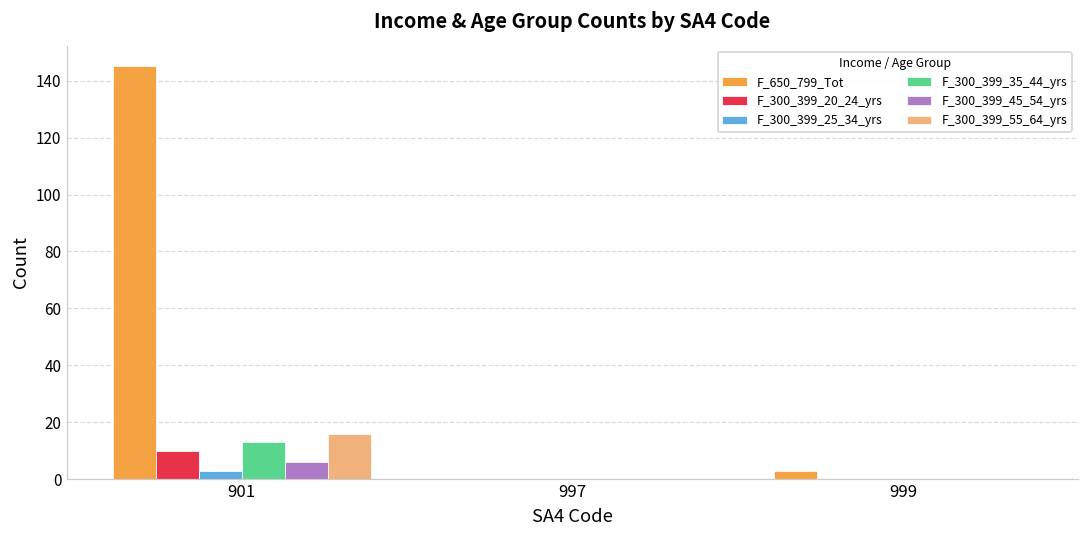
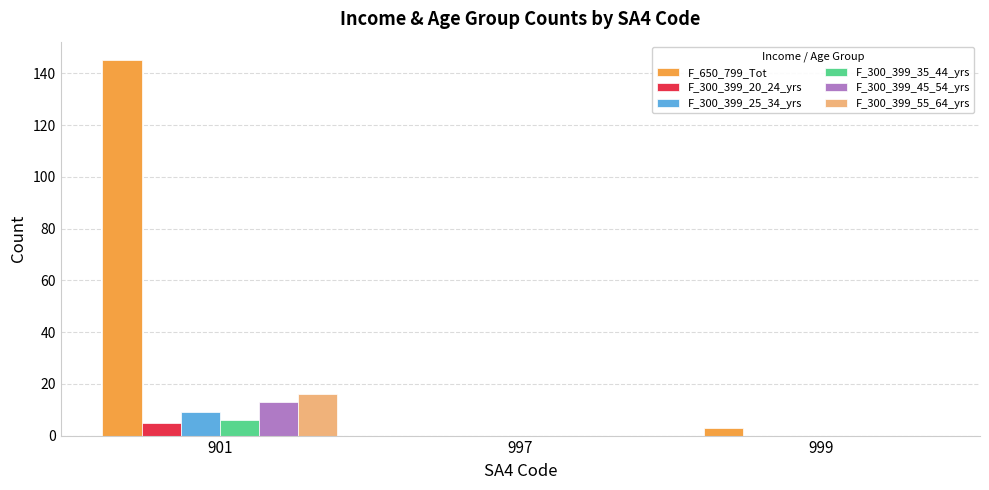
F_300_399_20_24_yrs, 901: 10 -> 5
F_300_399_25_34_yrs, 901: 3 -> 9
F_300_399_35_44_yrs, 901: 13 -> 6
F_300_399_45_54_yrs, 901: 6 -> 13
